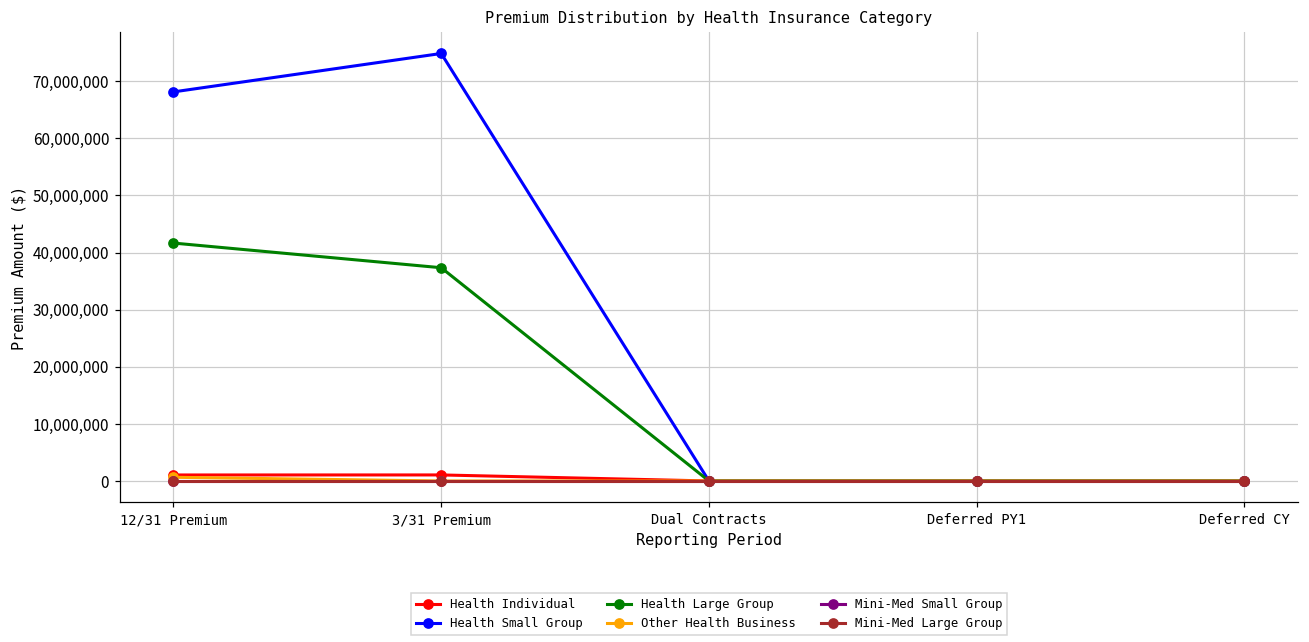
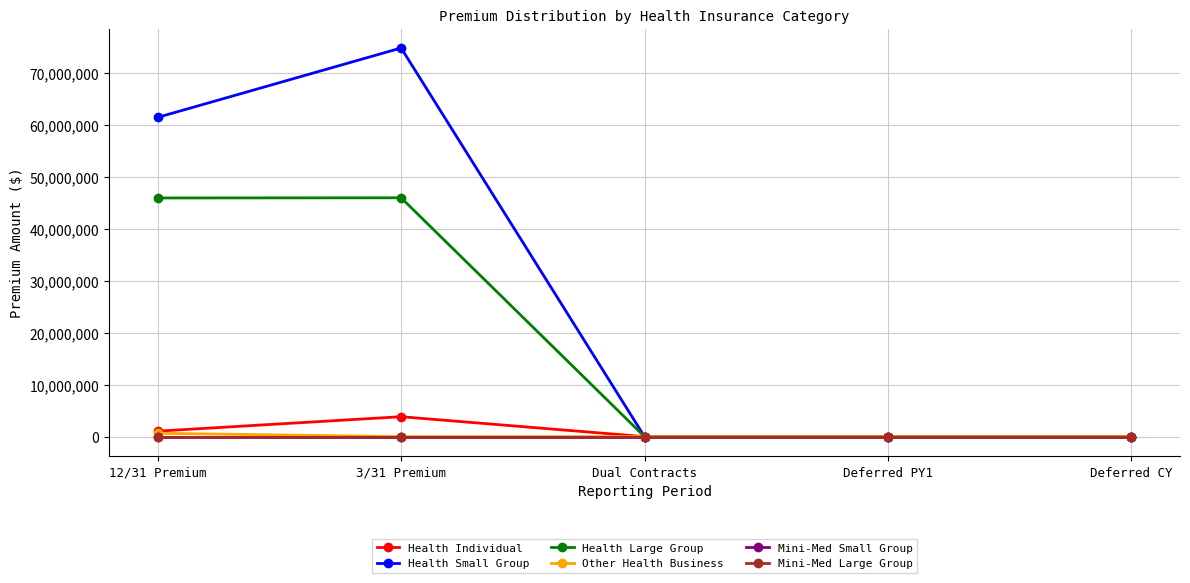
Health Small Group, 12/31 Premium: 68,000,000 -> 61,000,000
Health Large Group, 12/31 Premium: 42,000,000 -> 46,000,000
Health Individual, 3/31 Premium: 1,000,000 -> 4,000,000
Health Large Group, 3/31 Premium: 37,000,000 -> 46,000,000
